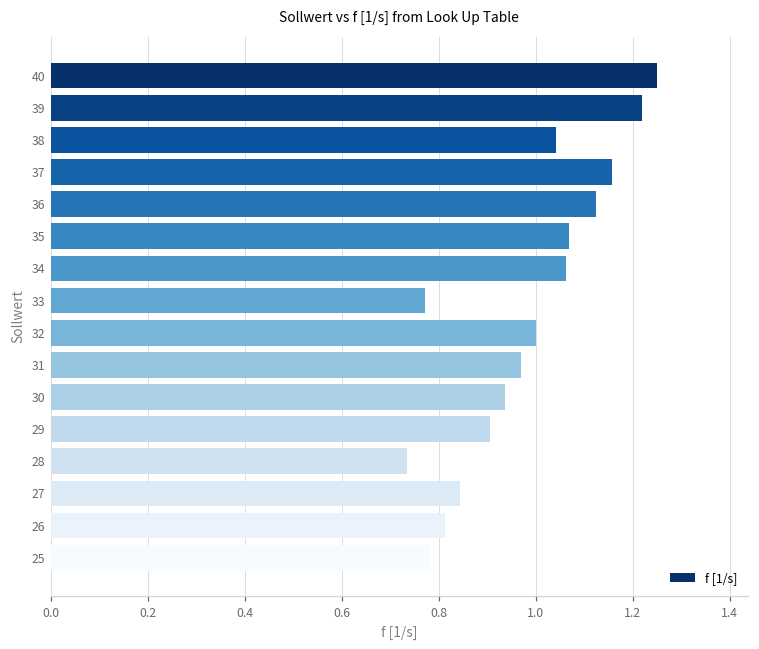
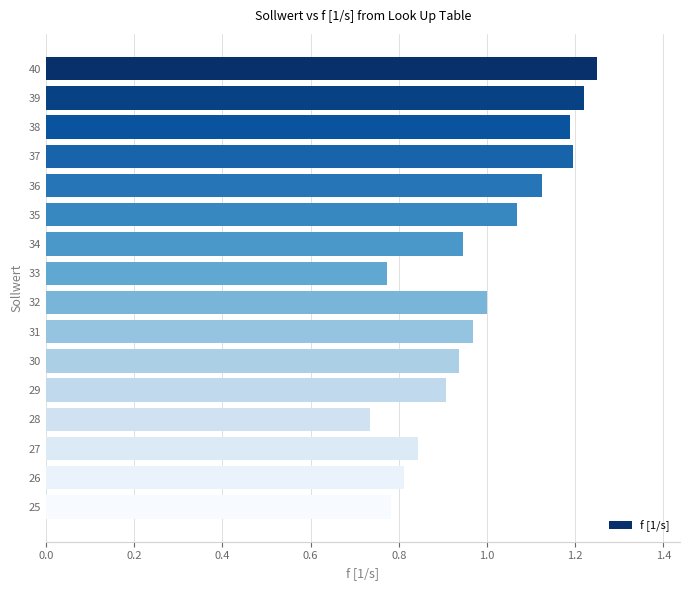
38: 1.04 -> 1.19
37: 1.16 -> 1.19
34: 1.06 -> 0.94
